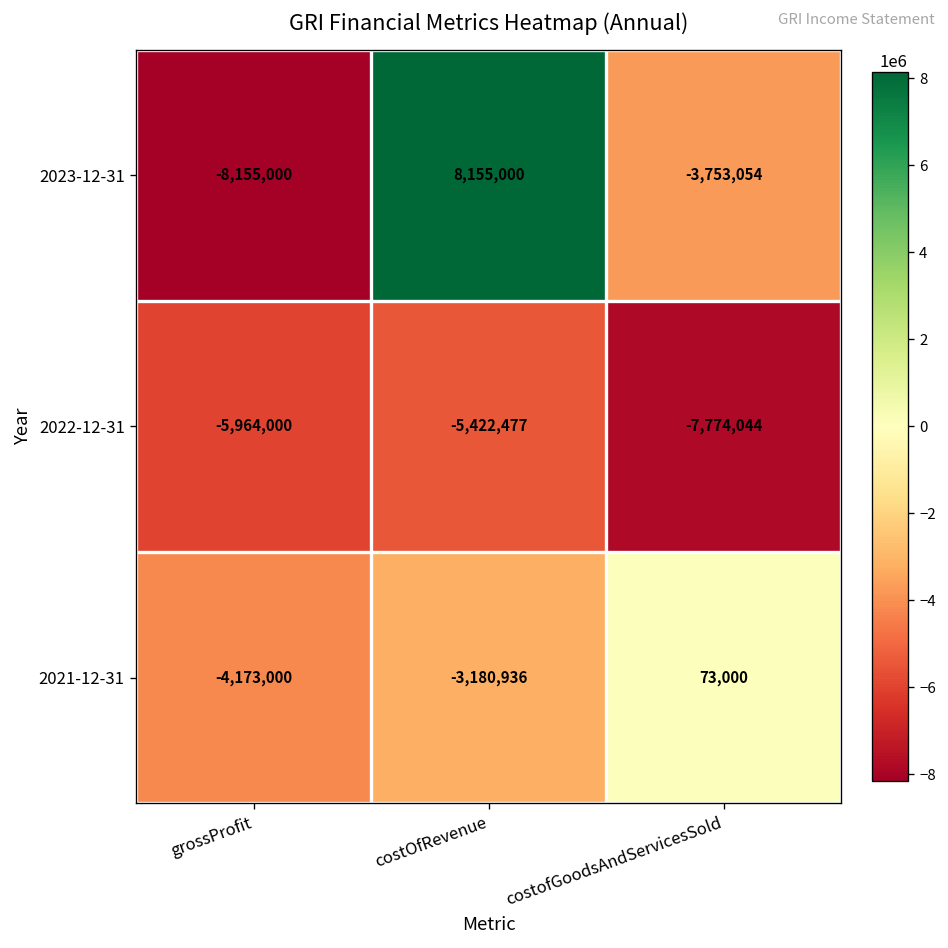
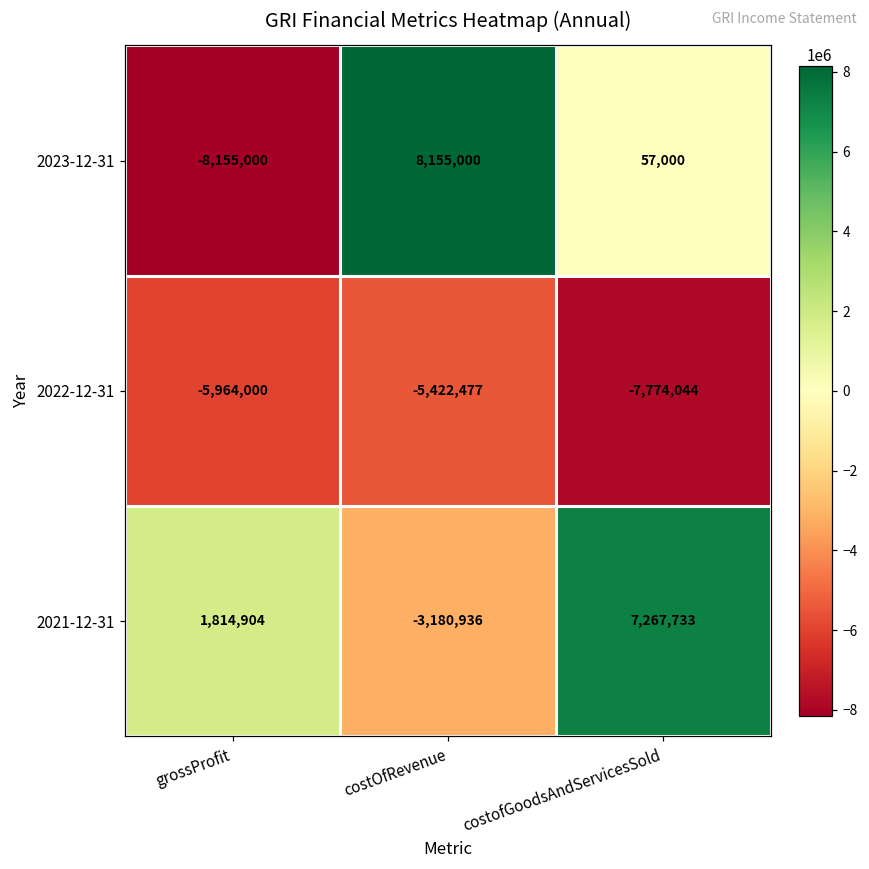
2023-12-31, costofGoodsAndServicesSold: -3,753,054 -> 57,000
2021-12-31, grossProfit: -4,173,000 -> 1,814,904
2021-12-31, costofGoodsAndServicesSold: 73,000 -> 7,267,733
